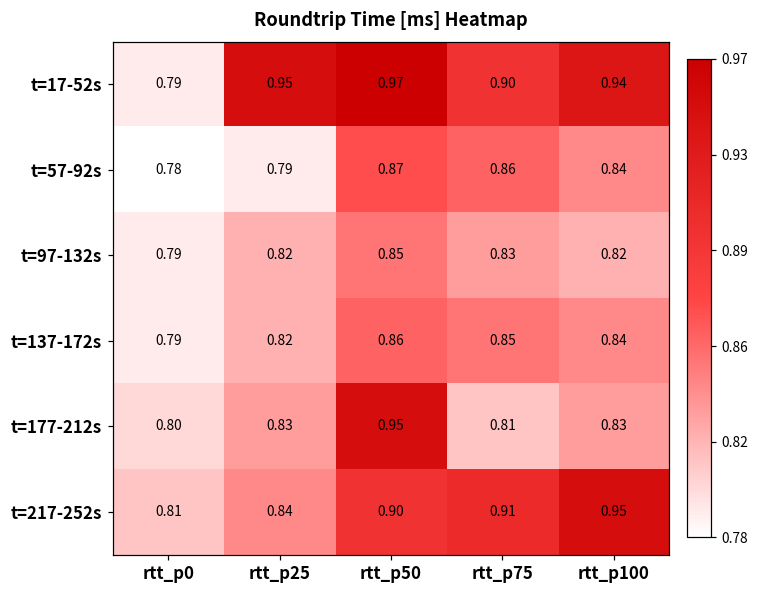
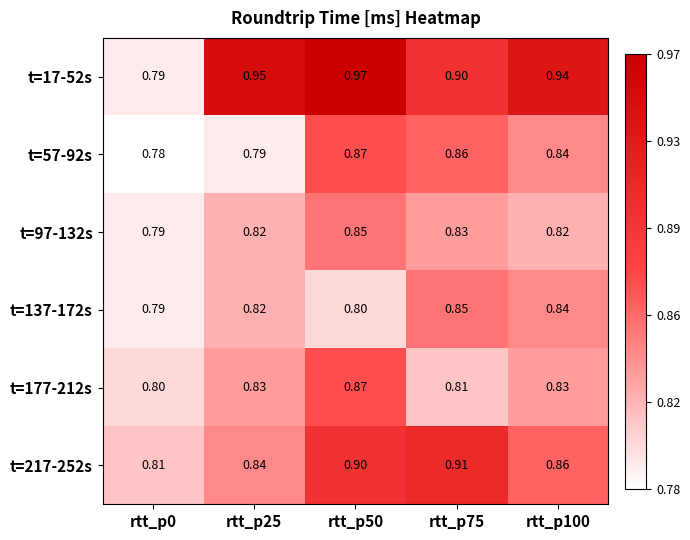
t=137-172s, rtt_p50: 0.86 -> 0.80
t=177-212s, rtt_p50: 0.95 -> 0.87
t=217-252s, rtt_p100: 0.95 -> 0.86
